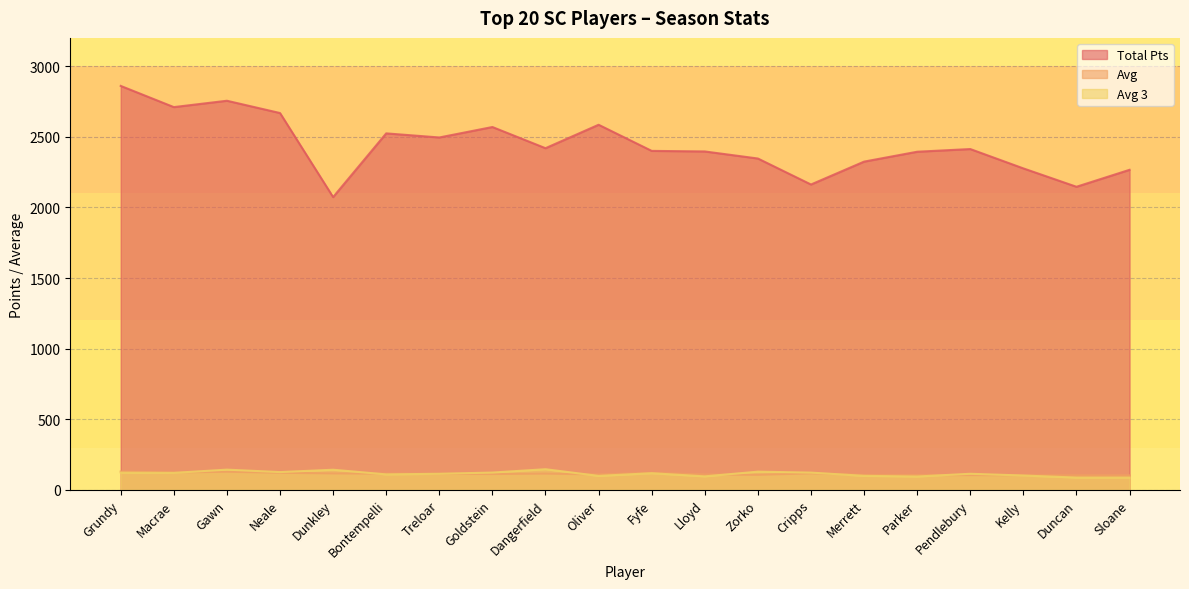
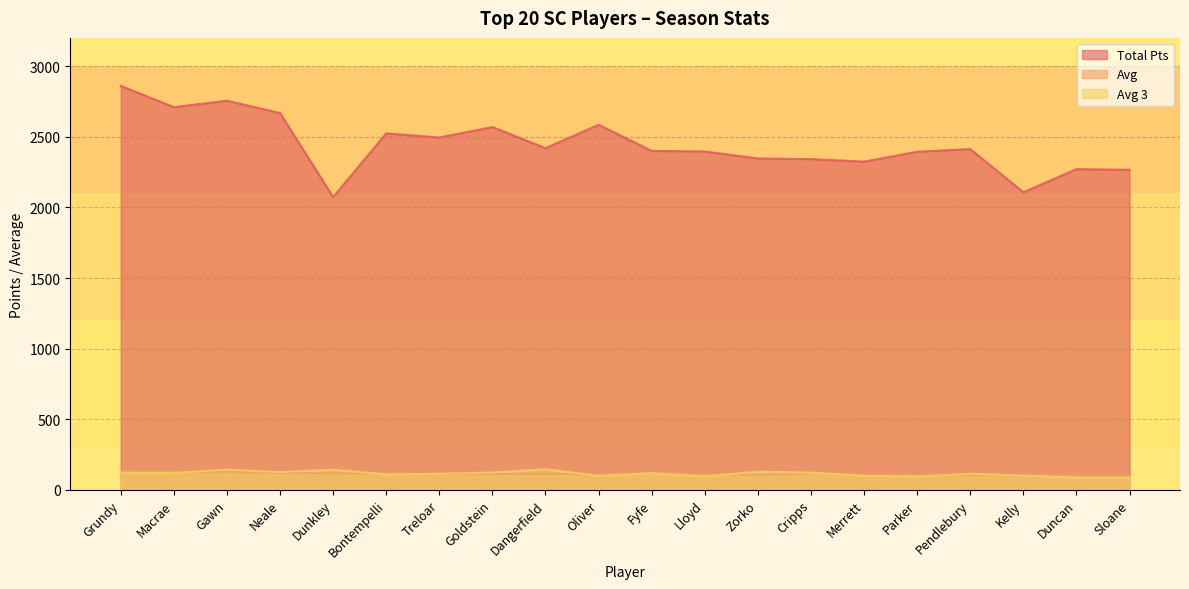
Total Pts, Cripps: 2160 -> 2340
Total Pts, Kelly: 2280 -> 2110
Total Pts, Duncan: 2150 -> 2270
